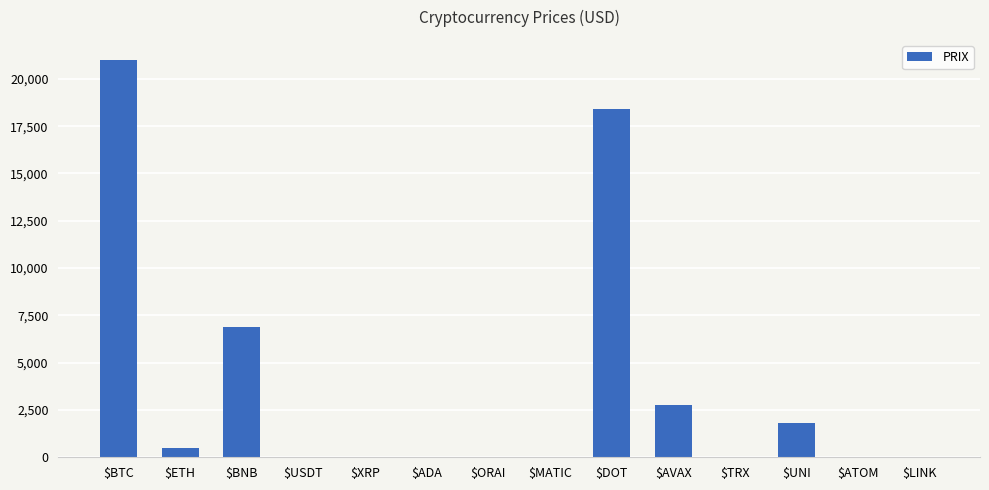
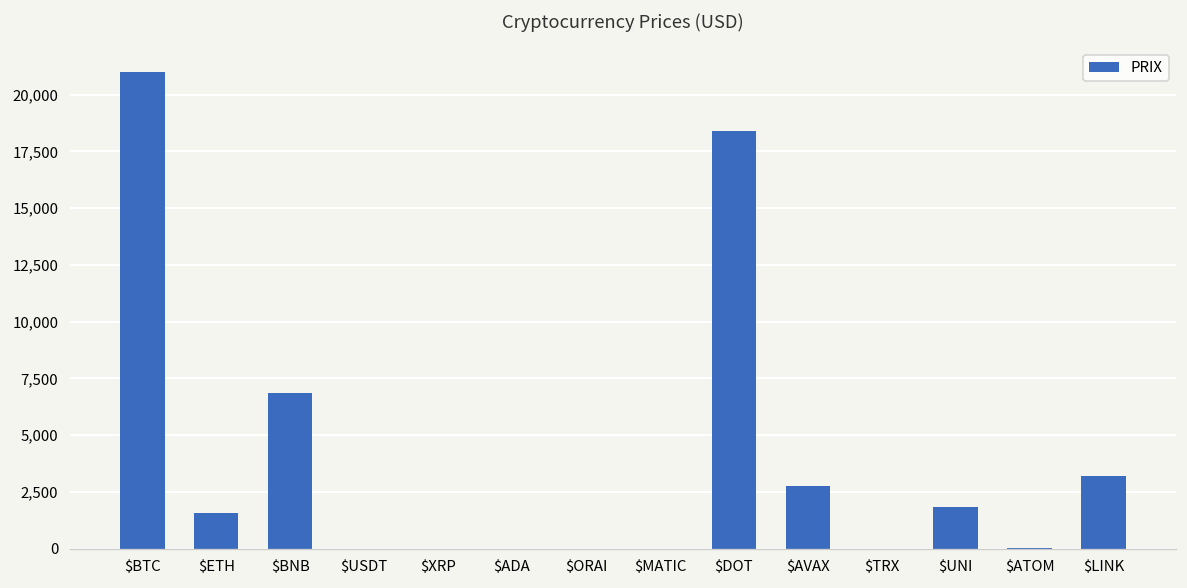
$ETH: 500 -> 1,600
$LINK: 0 -> 3,200
